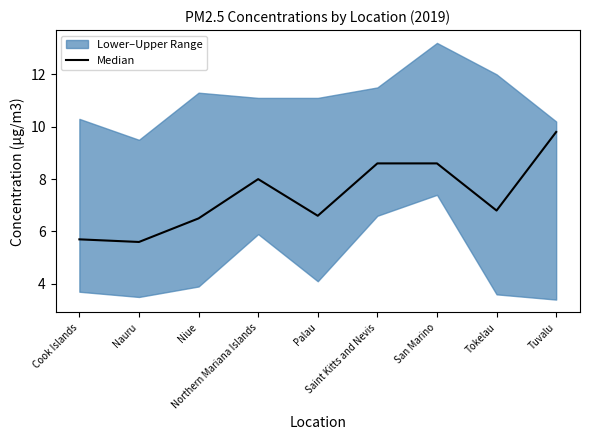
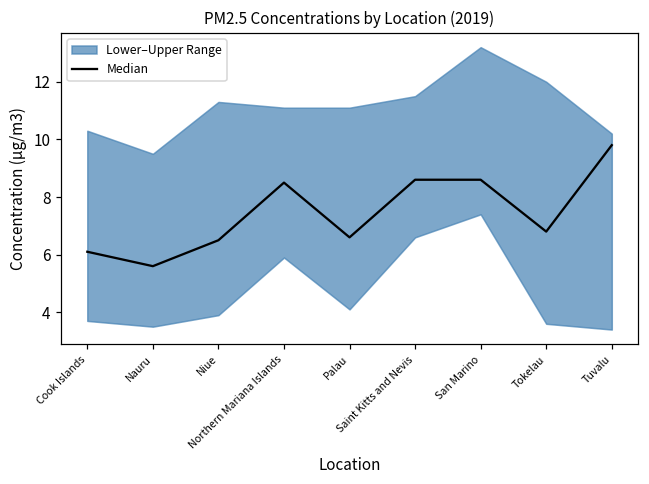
Median, Cook Islands: 5.7 -> 6.1
Median, Northern Mariana Islands: 8.0 -> 8.5
